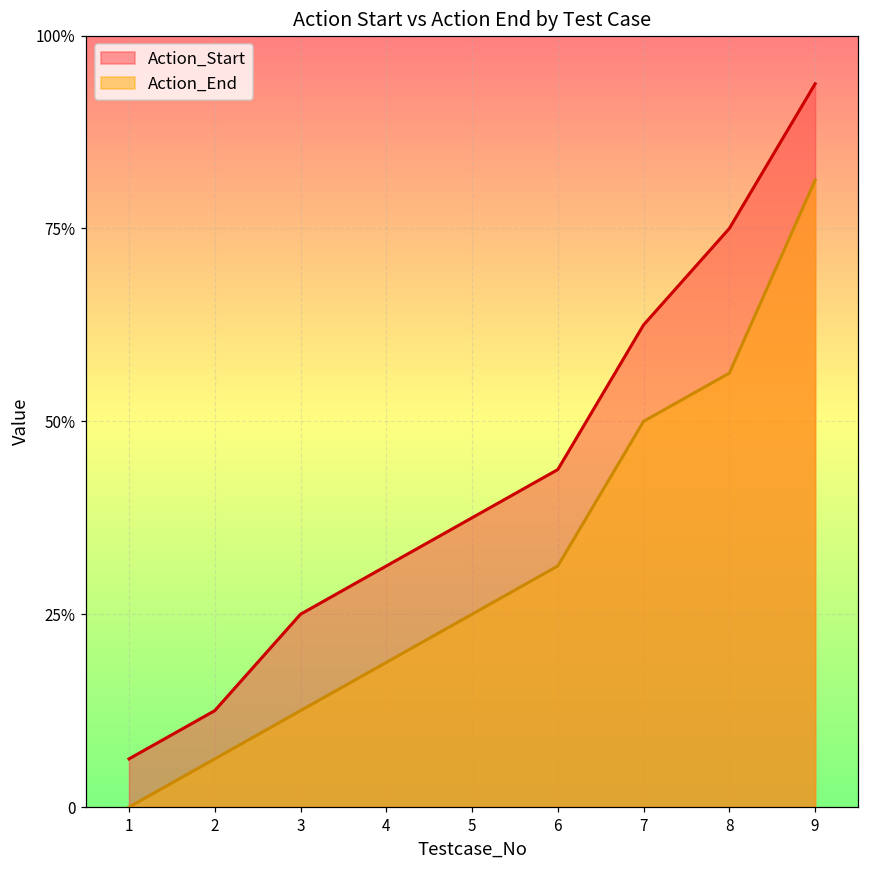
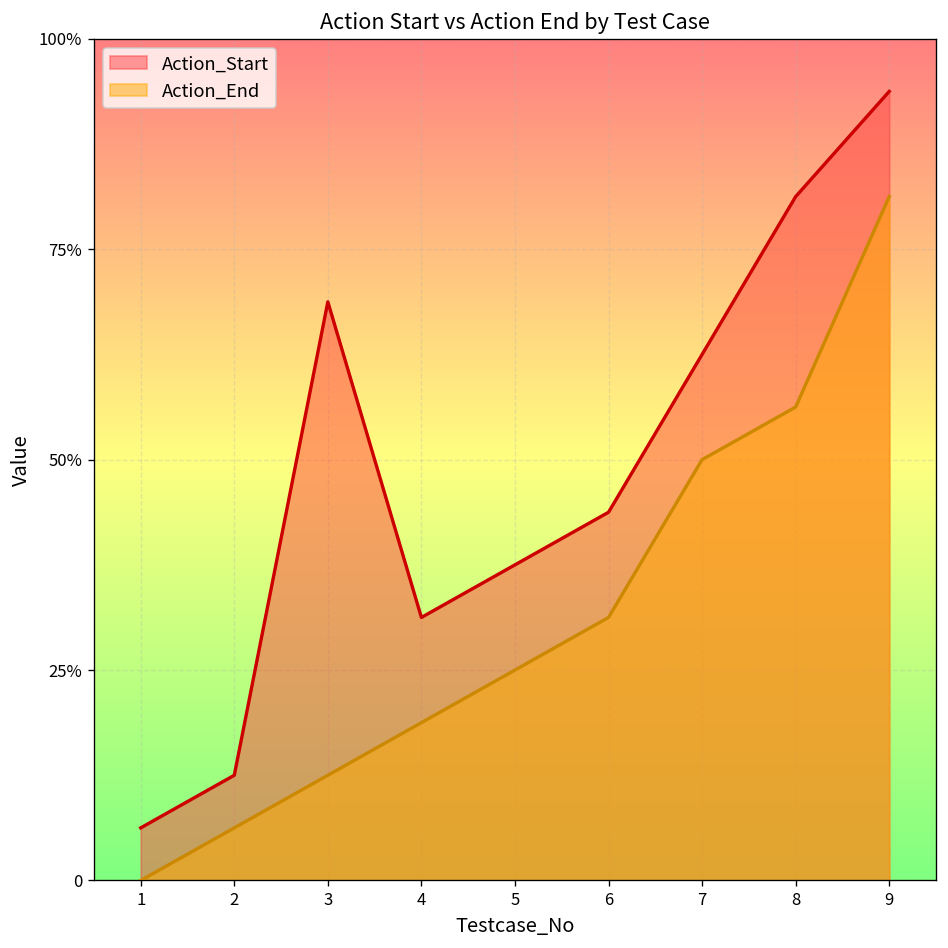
Action_Start, 3: 25% -> 69%
Action_Start, 8: 75% -> 81%
